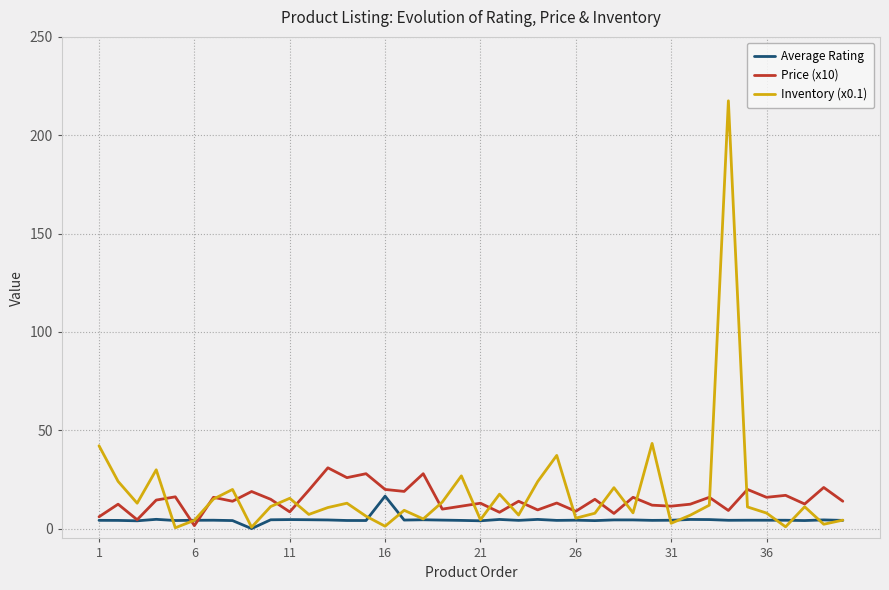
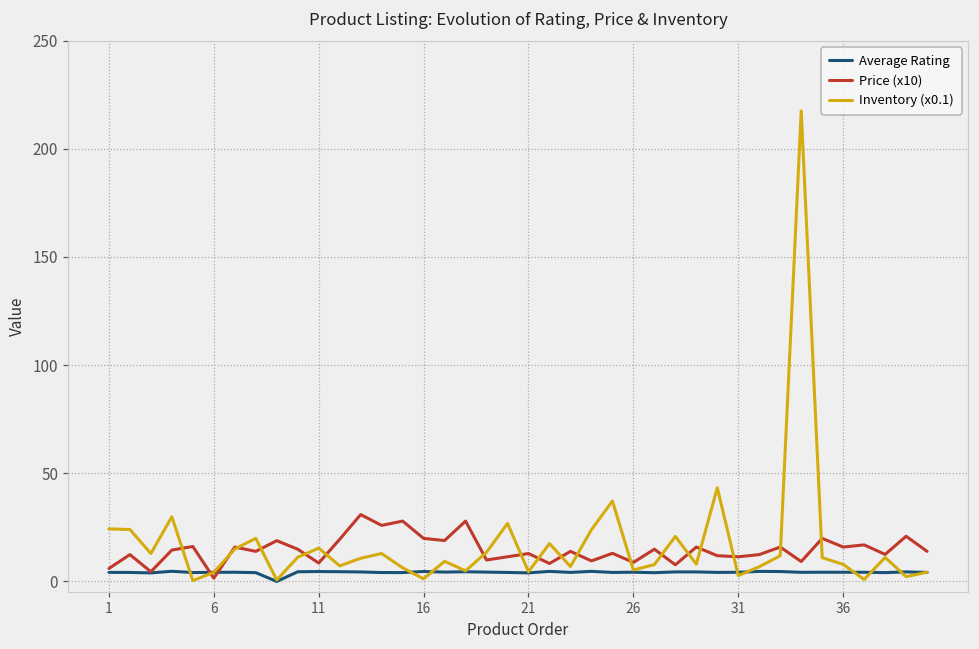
Inventory (x0.1), 1: 42 -> 24
Average Rating, 16: 17 -> 5
